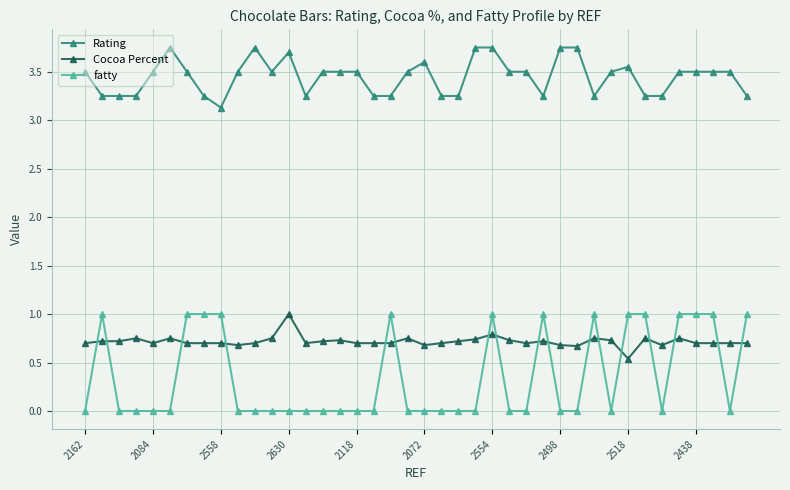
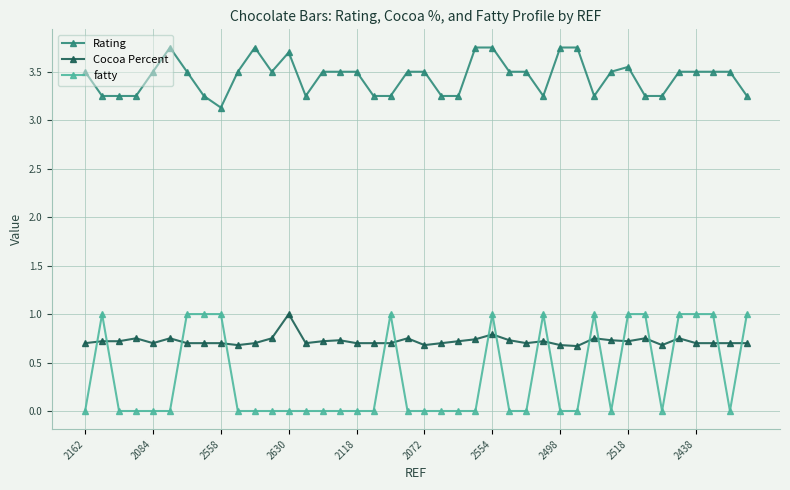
Rating, 2072: 3.6 -> 3.5
Cocoa Percent, 2518: 0.5 -> 0.7
